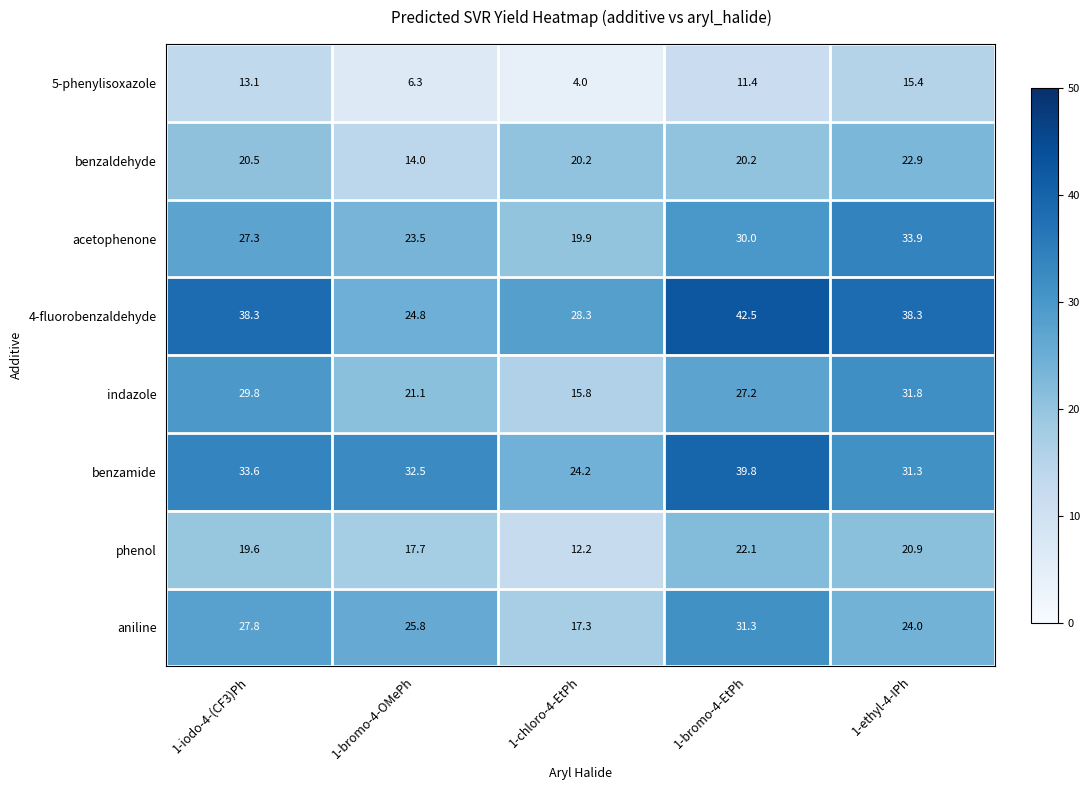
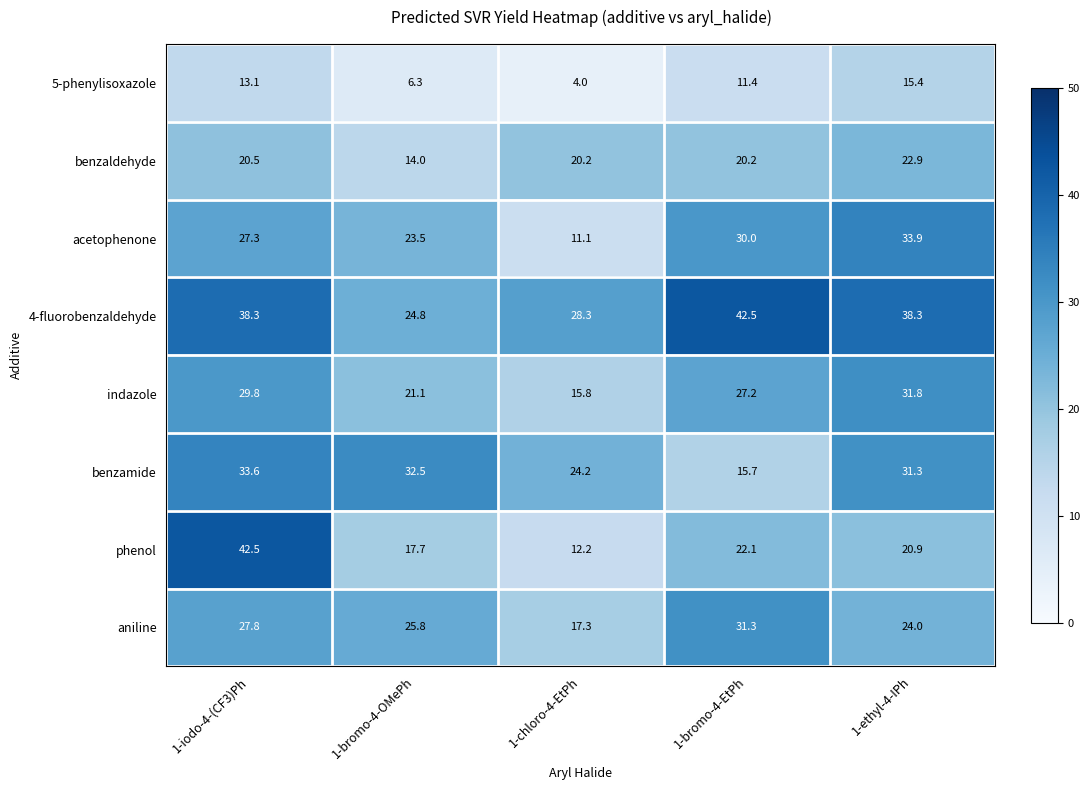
acetophenone, 1-chloro-4-EtPh: 19.9 -> 11.1
benzamide, 1-bromo-4-EtPh: 39.8 -> 15.7
phenol, 1-iodo-4-(CF3)Ph: 19.6 -> 42.5
